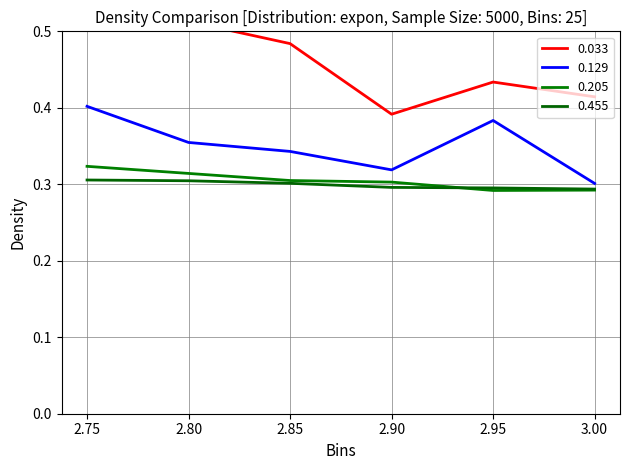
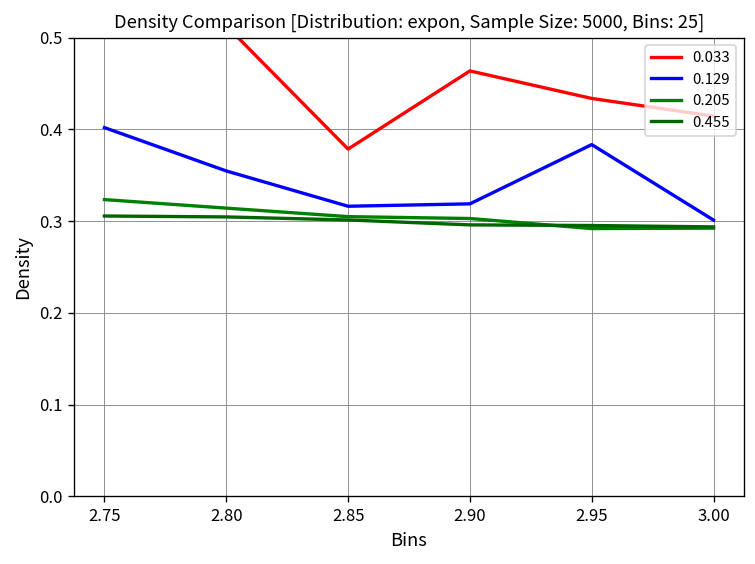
0.033, 2.85: 0.48 -> 0.38
0.129, 2.85: 0.34 -> 0.32
0.033, 2.90: 0.39 -> 0.46
